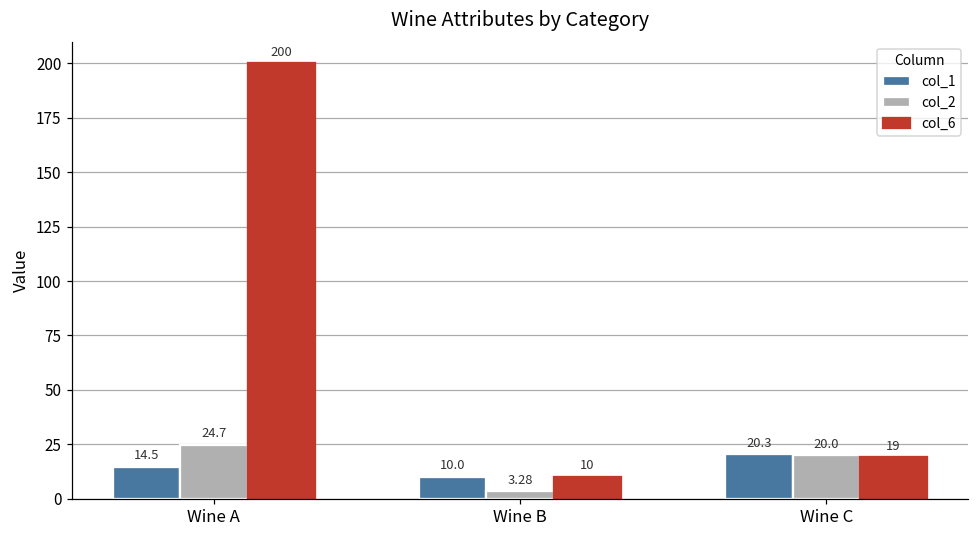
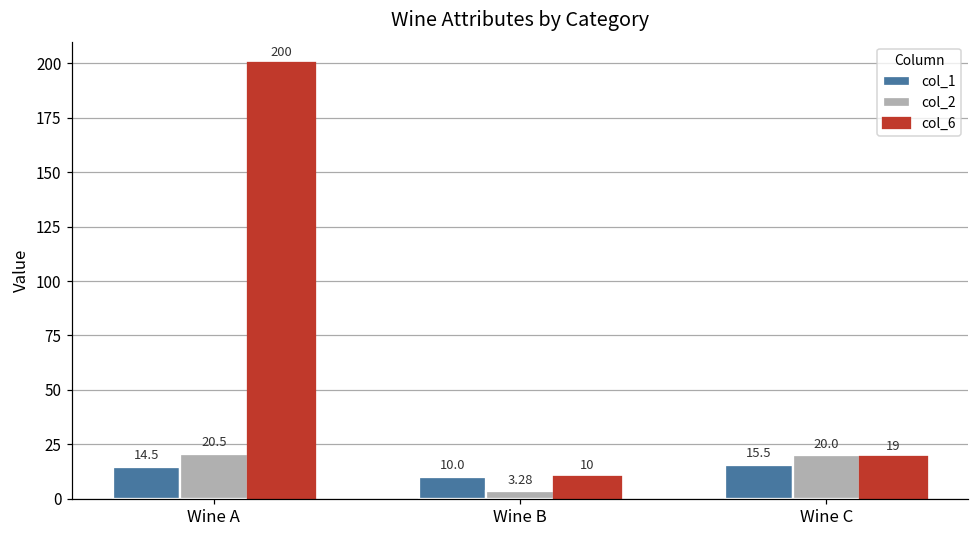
col_2, Wine A: 24.7 -> 20.5
col_1, Wine C: 20.3 -> 15.5
